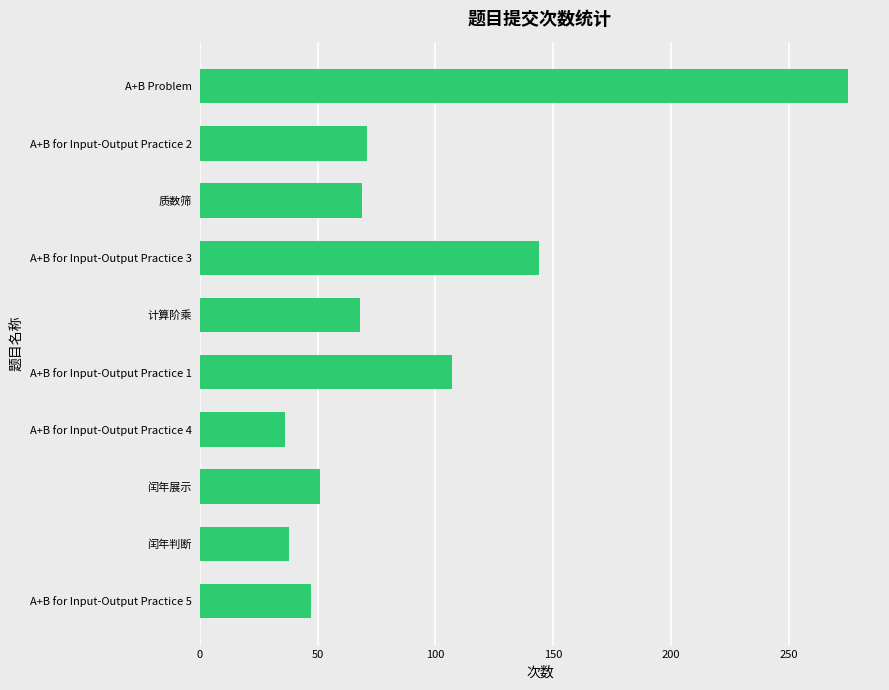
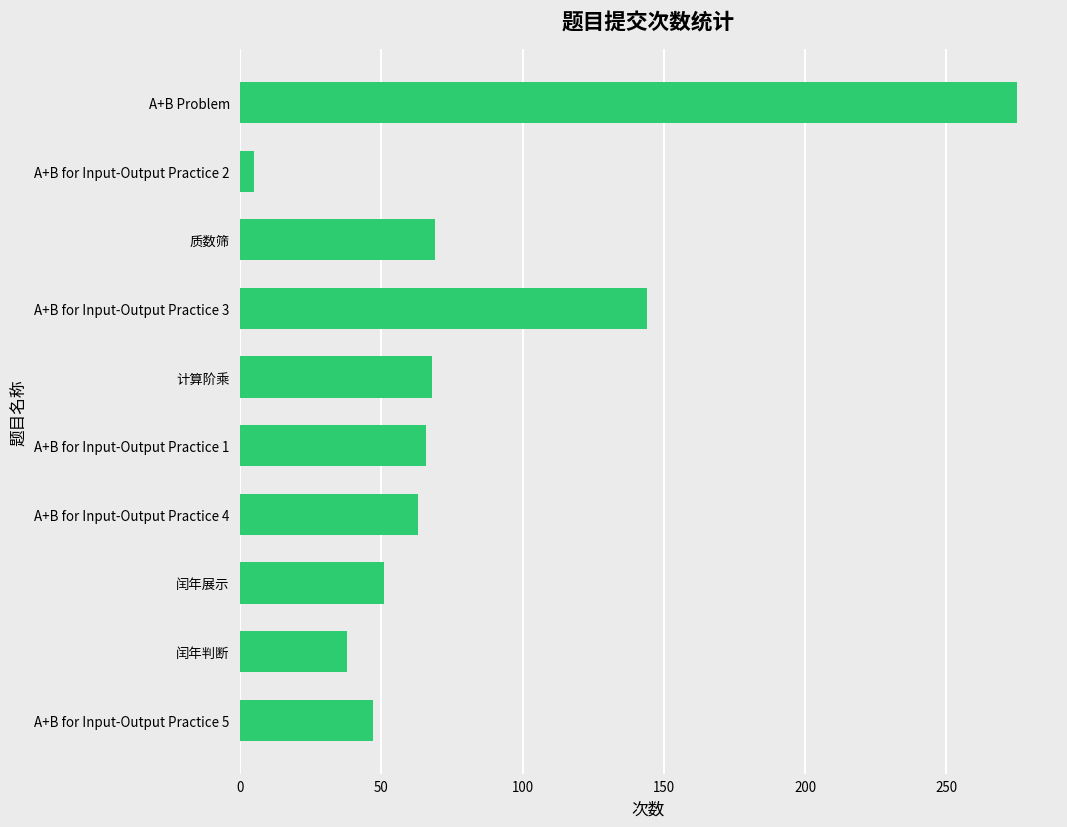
A+B for Input-Output Practice 2: 71 -> 5
A+B for Input-Output Practice 1: 107 -> 66
A+B for Input-Output Practice 4: 36 -> 63
